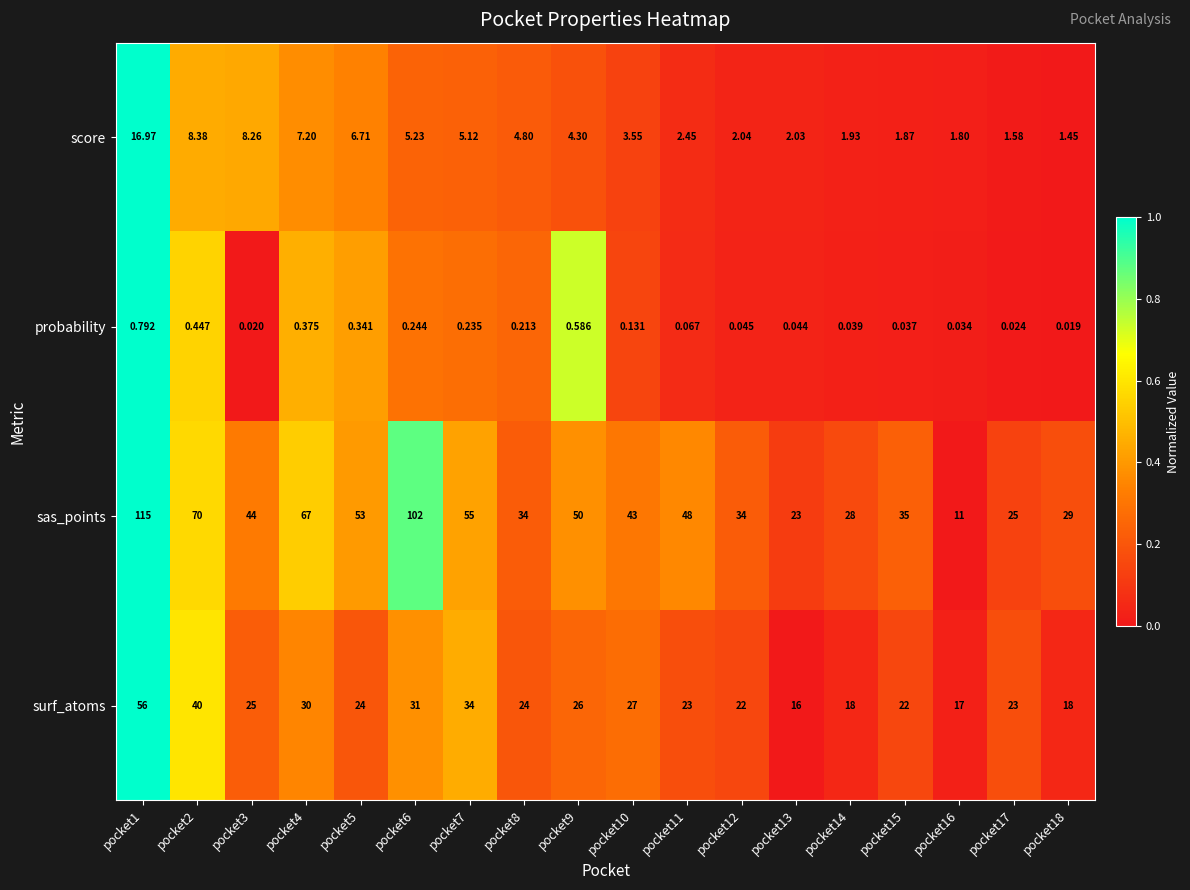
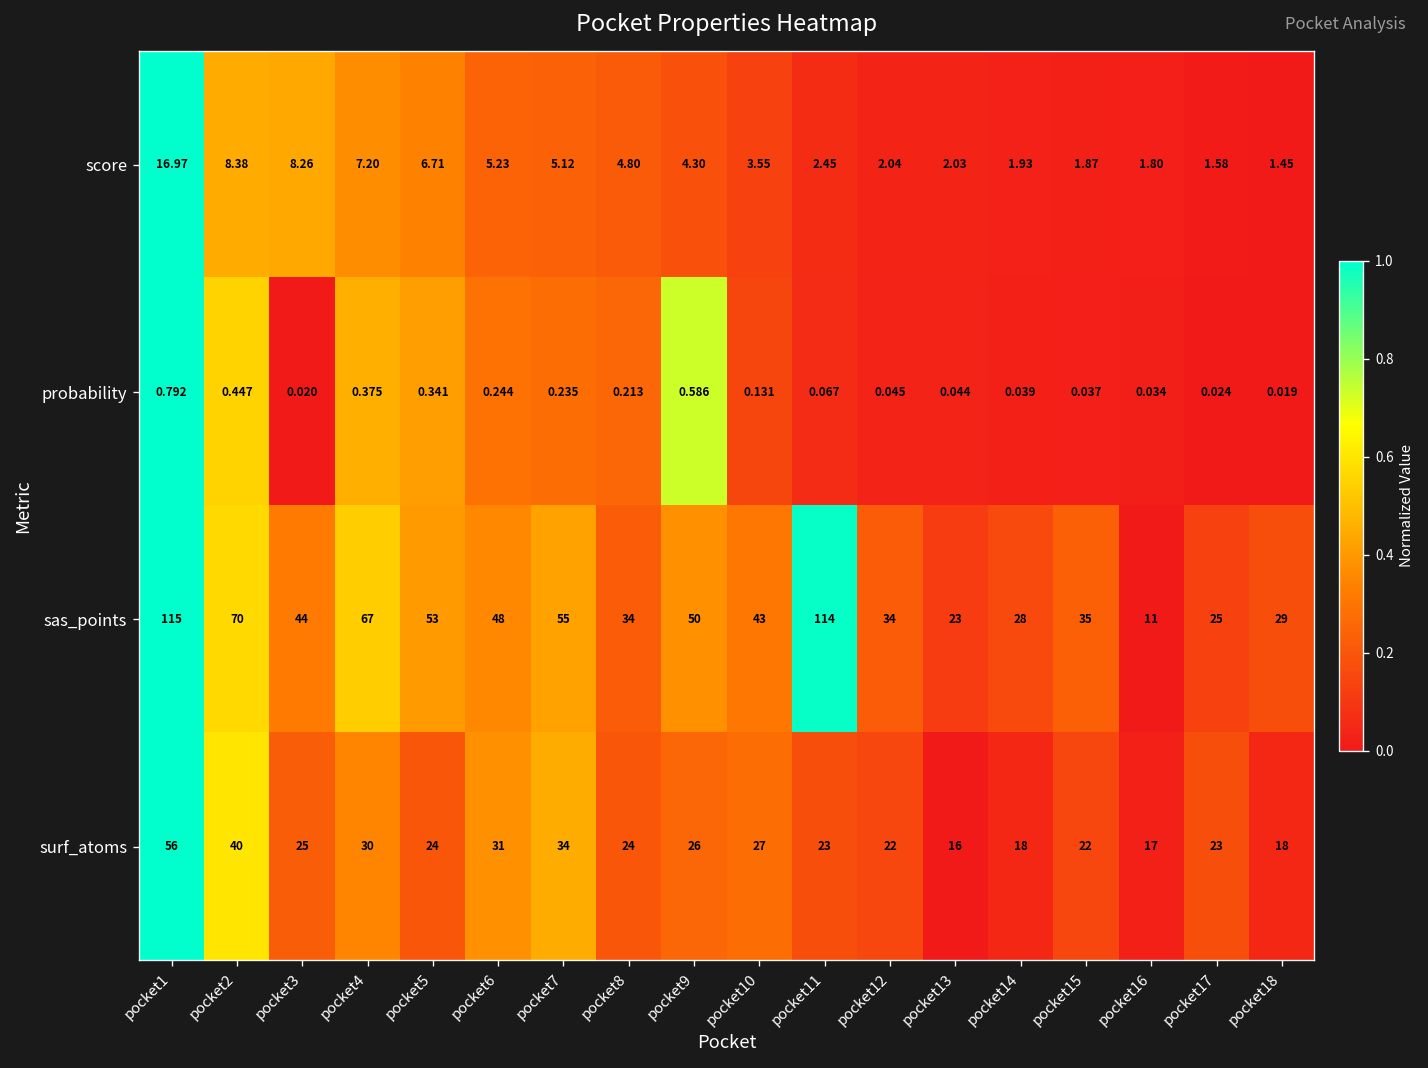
sas_points, pocket6: 102 -> 48
sas_points, pocket11: 48 -> 114
